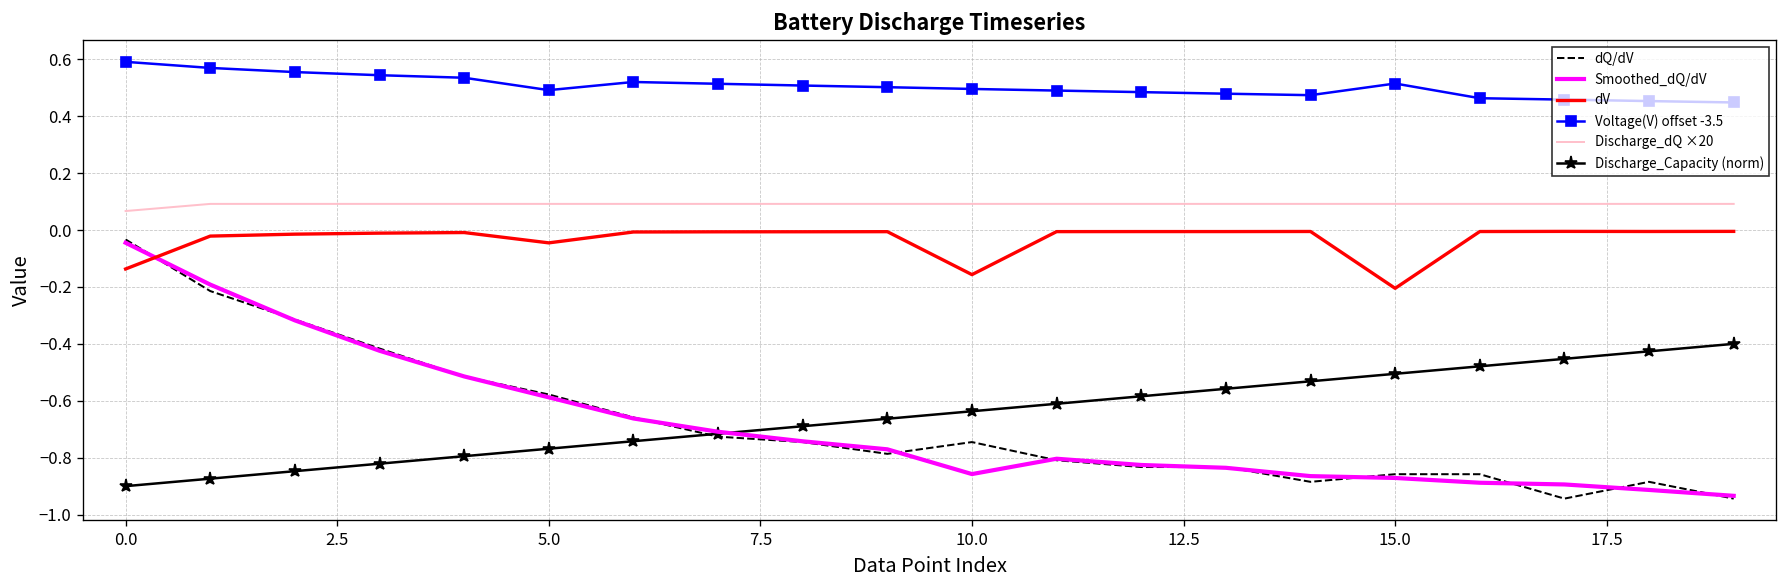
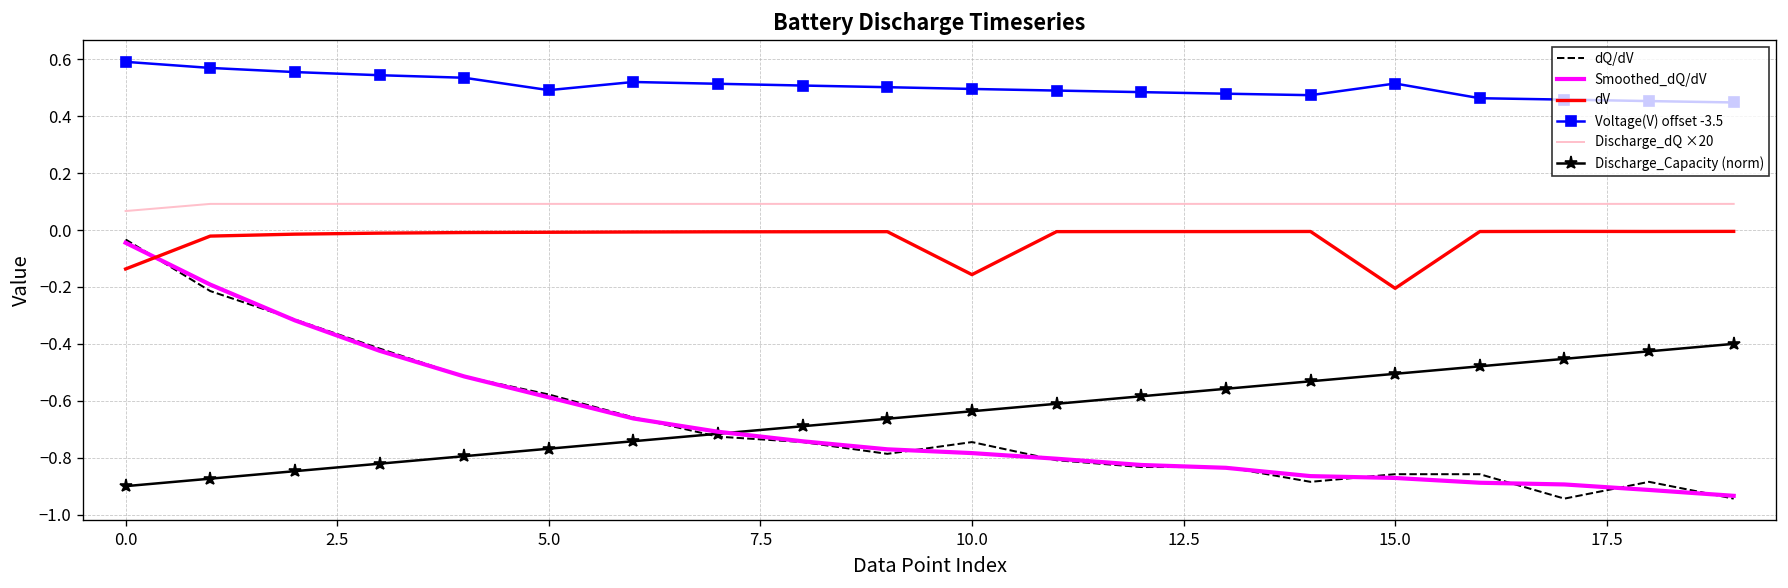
dV, 5.0: -0.05 -> -0.01
Smoothed_dQ/dV, 10.0: -0.86 -> -0.78
